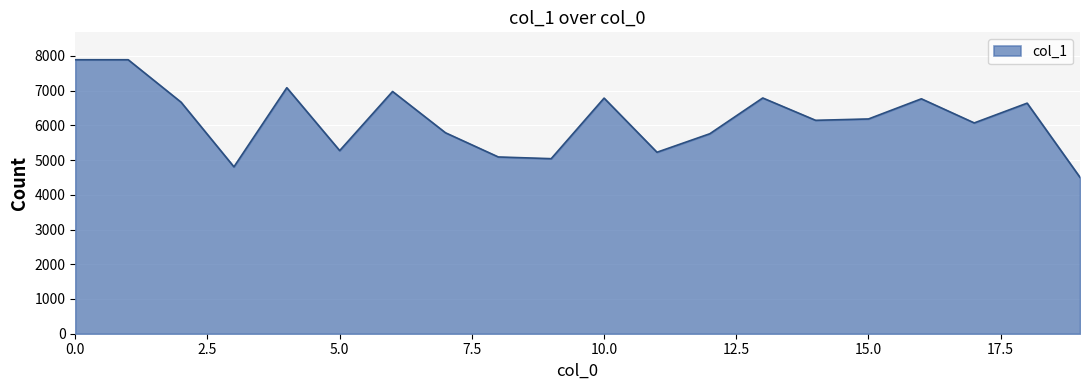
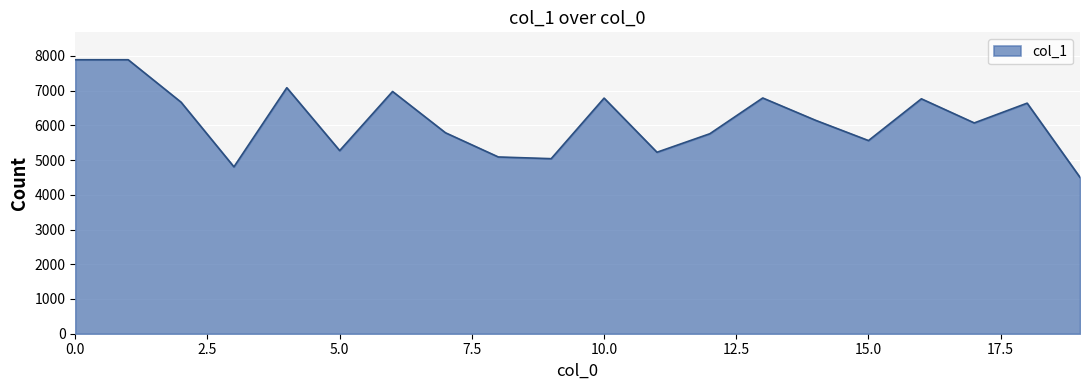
15.0: 6200 -> 5600
